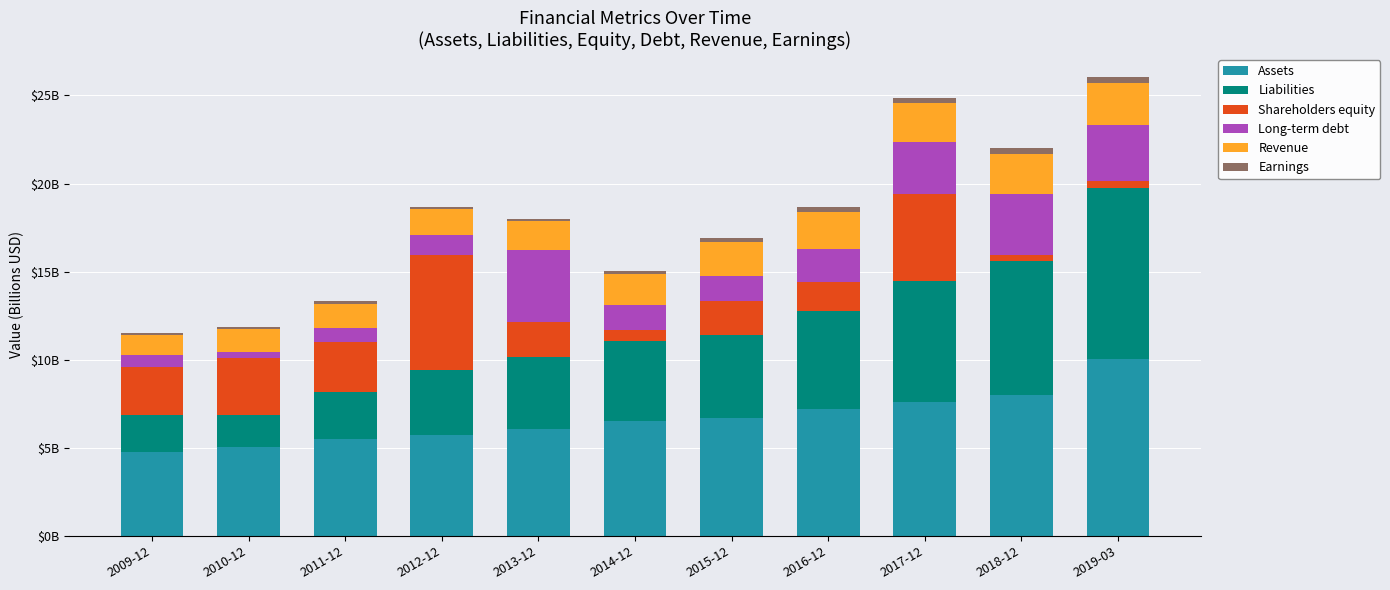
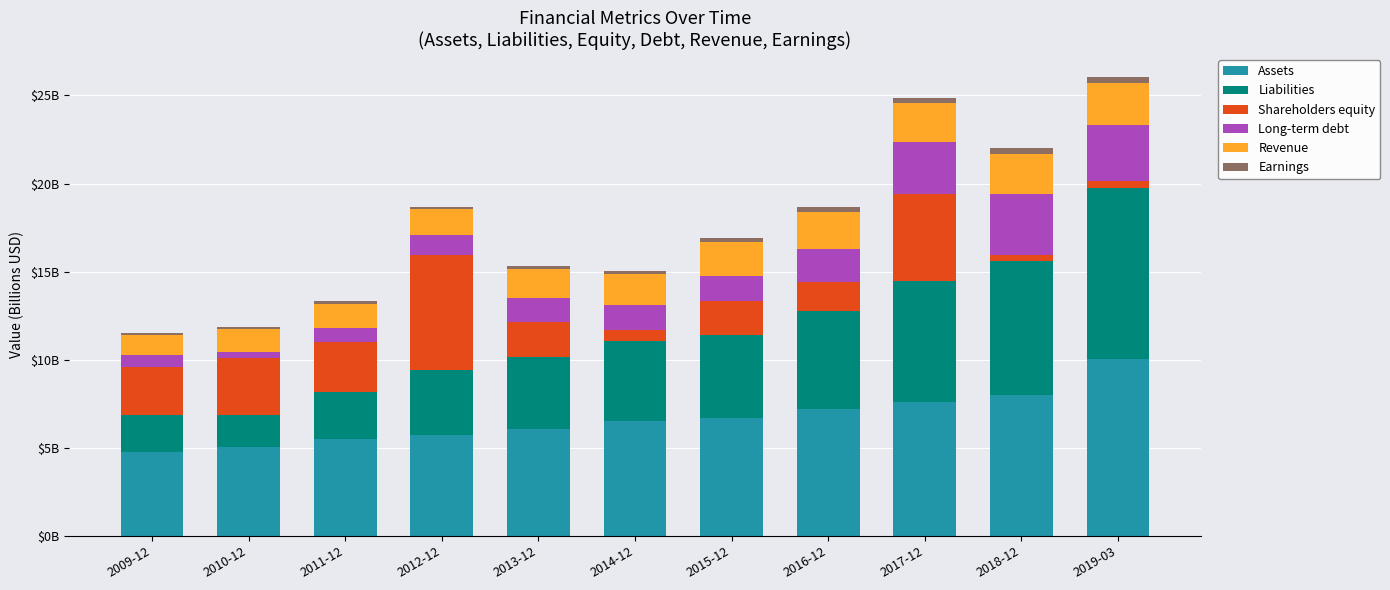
Long-term debt, 2013-12: $4100000000 -> $1400000000
